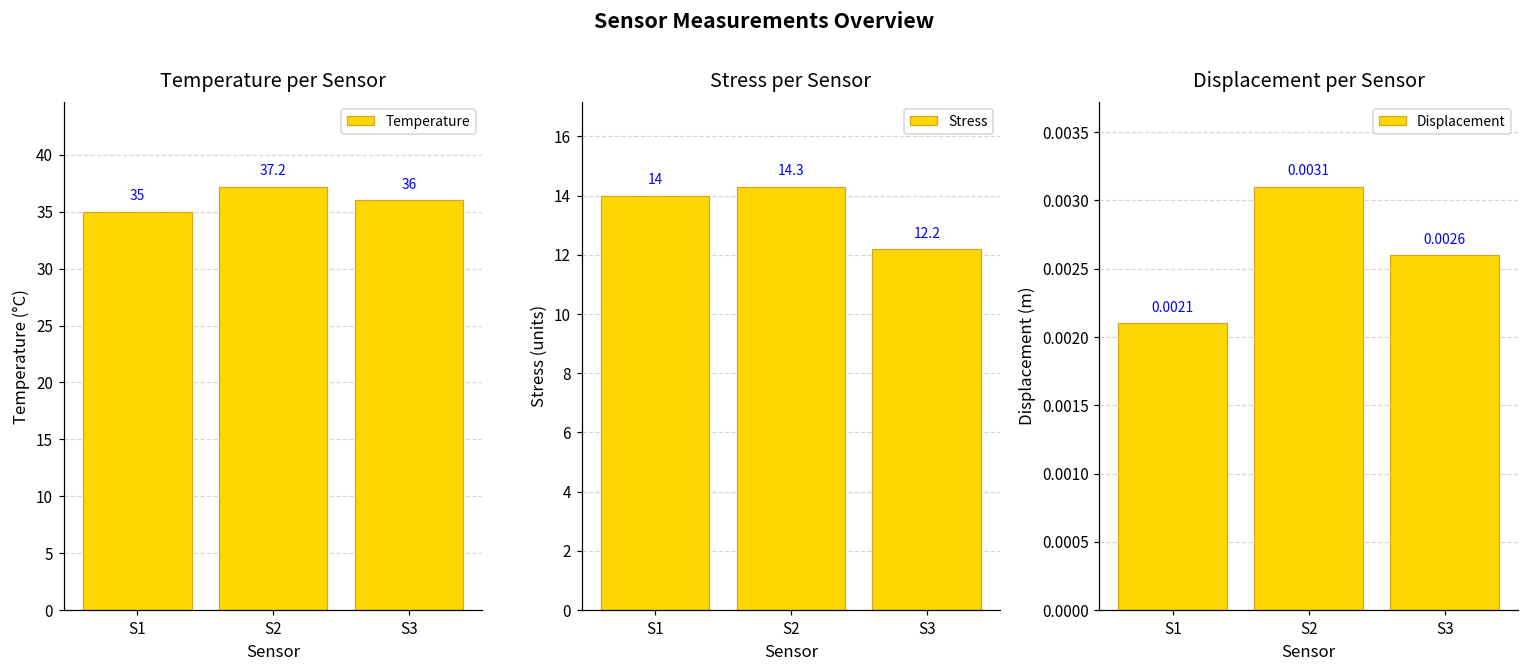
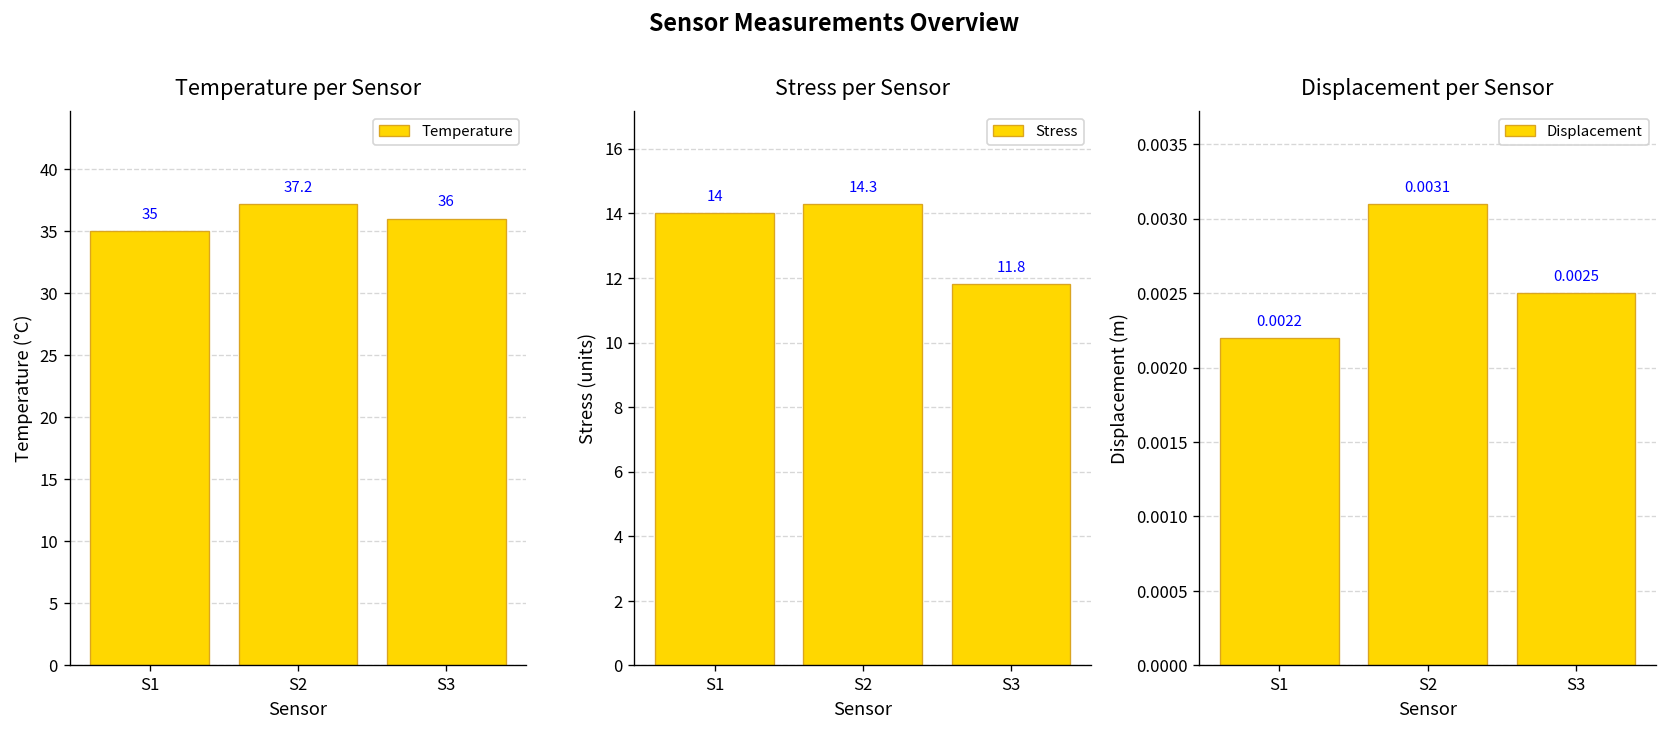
Stress per Sensor, S3: 12.2 -> 11.8
Displacement per Sensor, S1: 0.0021 -> 0.0022
Displacement per Sensor, S3: 0.0026 -> 0.0025
